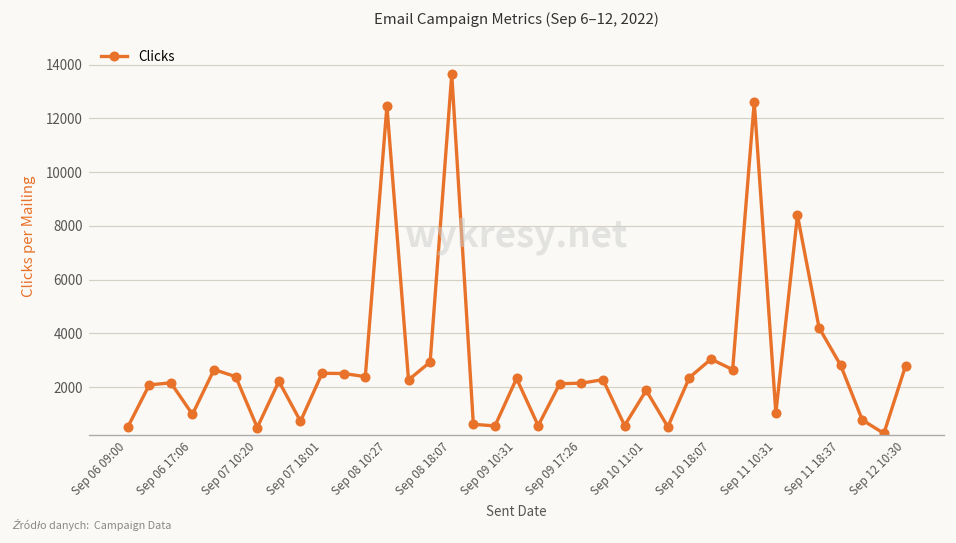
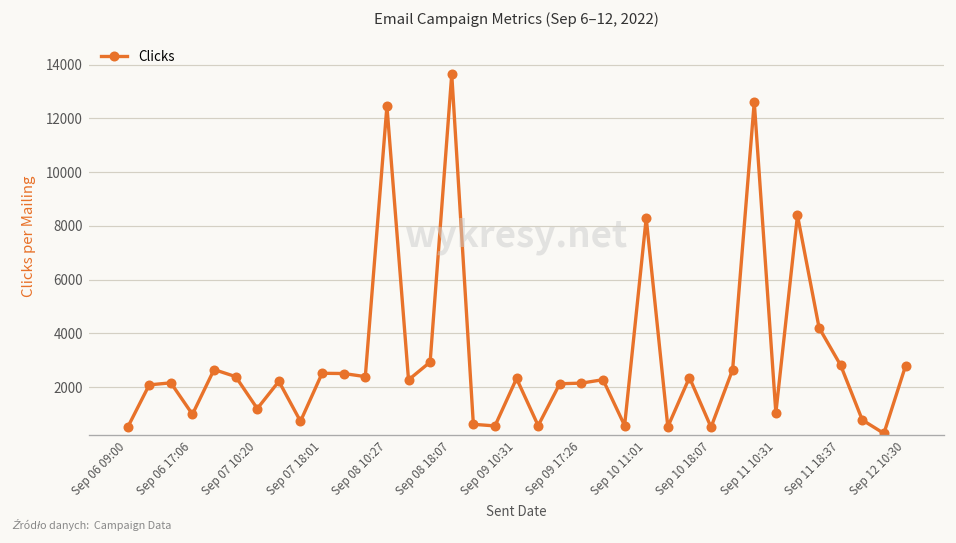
Sep 07 10:20: 500 -> 1200
Sep 10 11:01: 1900 -> 8300
Sep 10 18:07: 3000 -> 500
